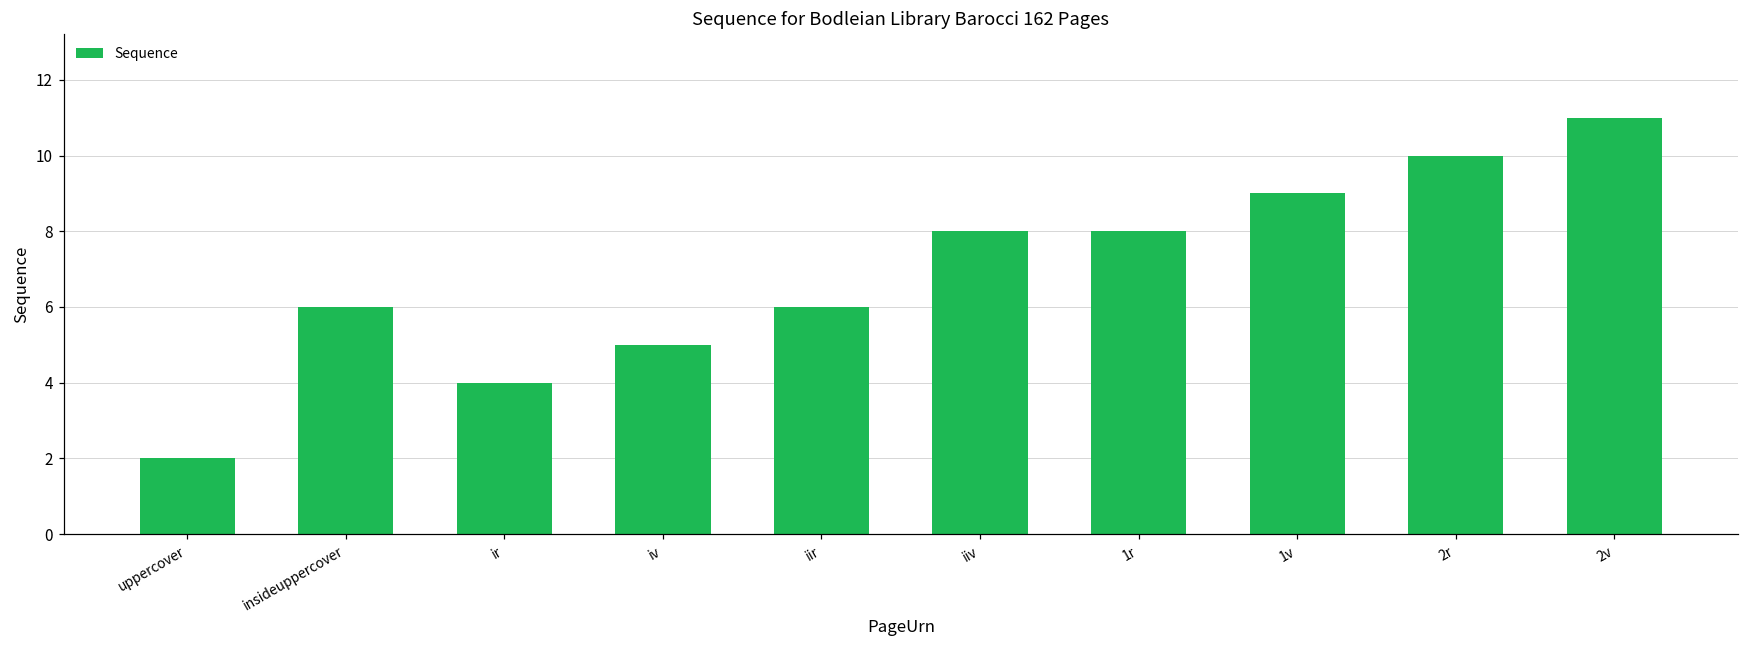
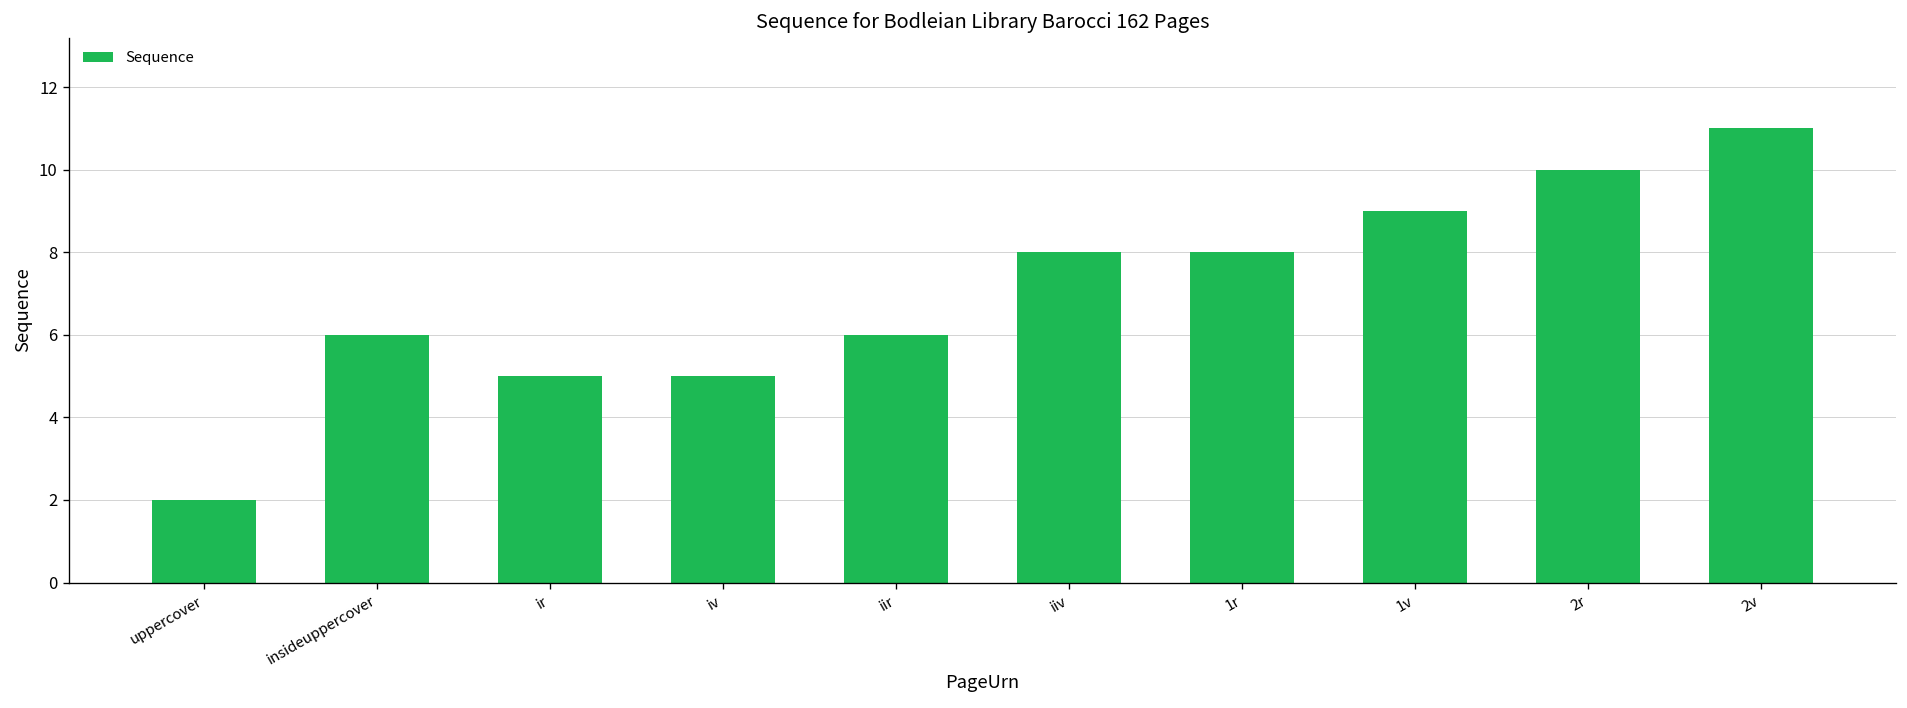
ir: 4 -> 5
